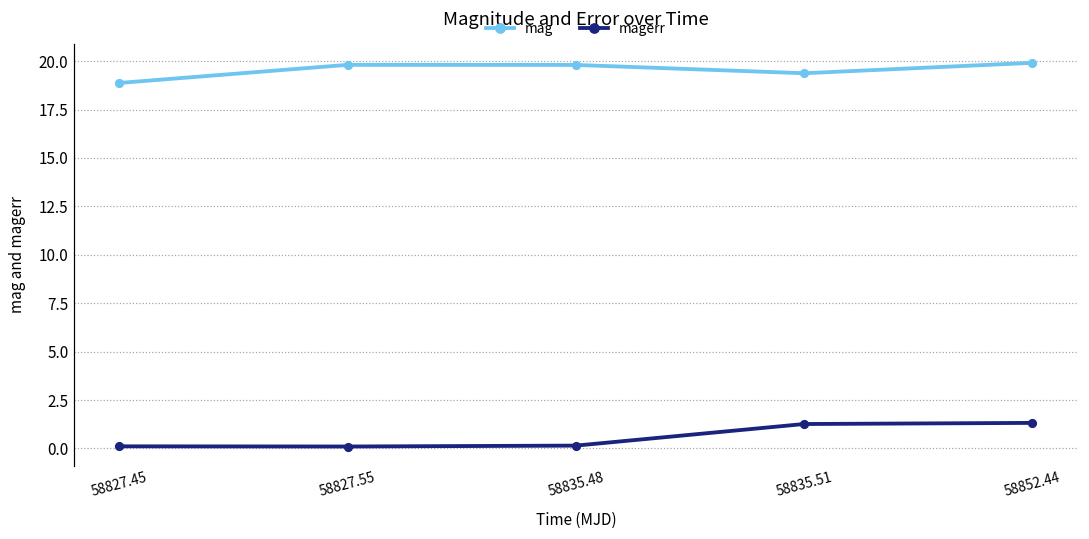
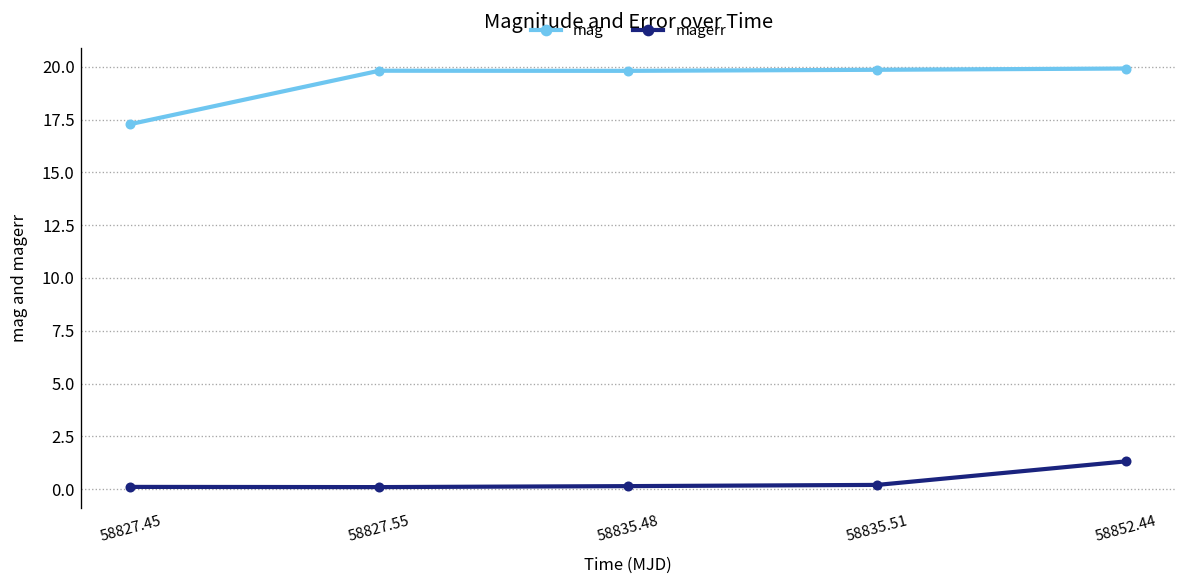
mag, 58827.45: 18.9 -> 17.3
mag, 58835.51: 19.4 -> 19.9
magerr, 58835.51: 1.3 -> 0.2
